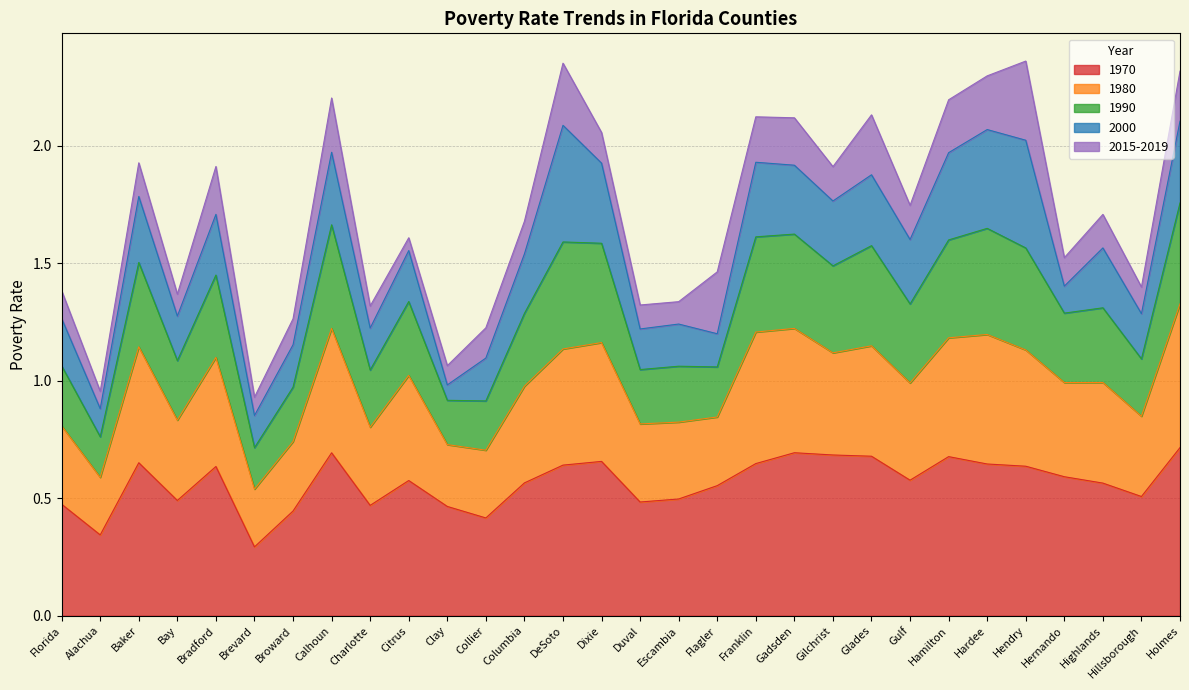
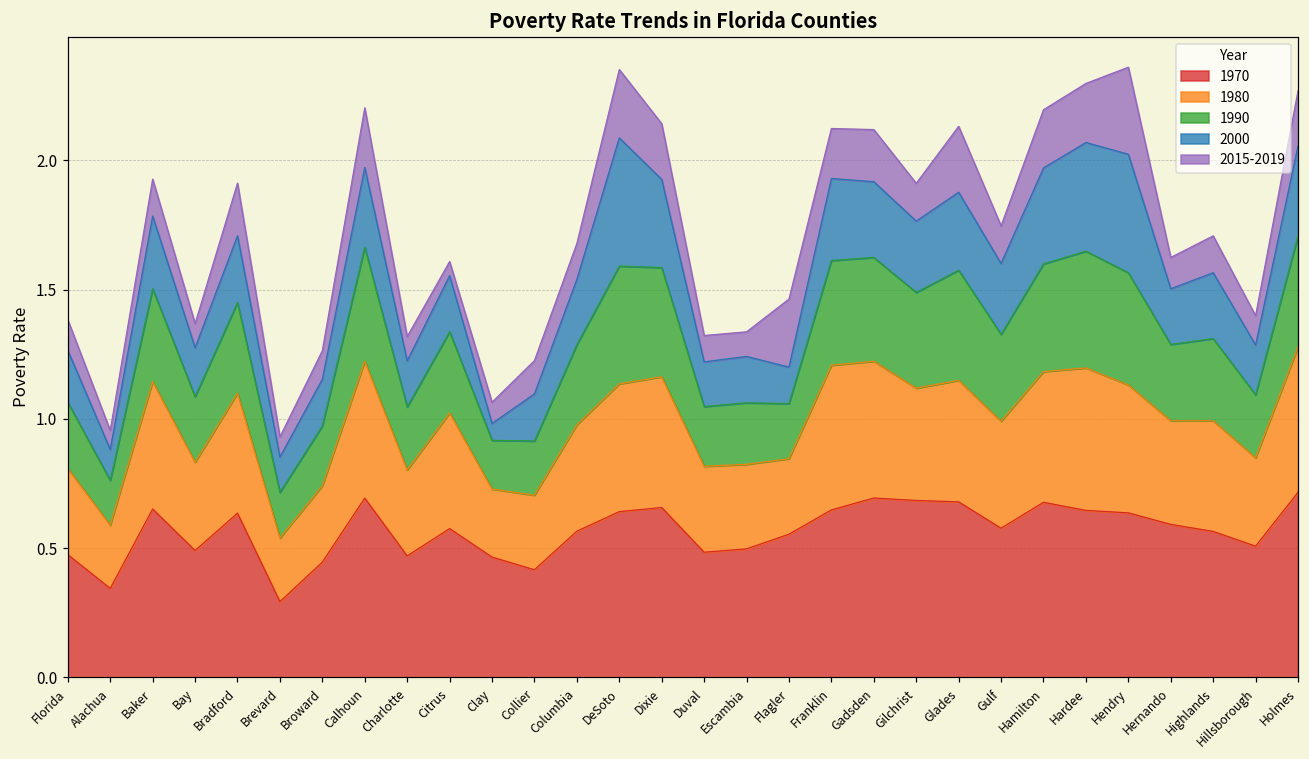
2015-2019, Dixie: 0.13 -> 0.22
2000, Hernando: 0.11 -> 0.22
1980, Holmes: 0.61 -> 0.56
